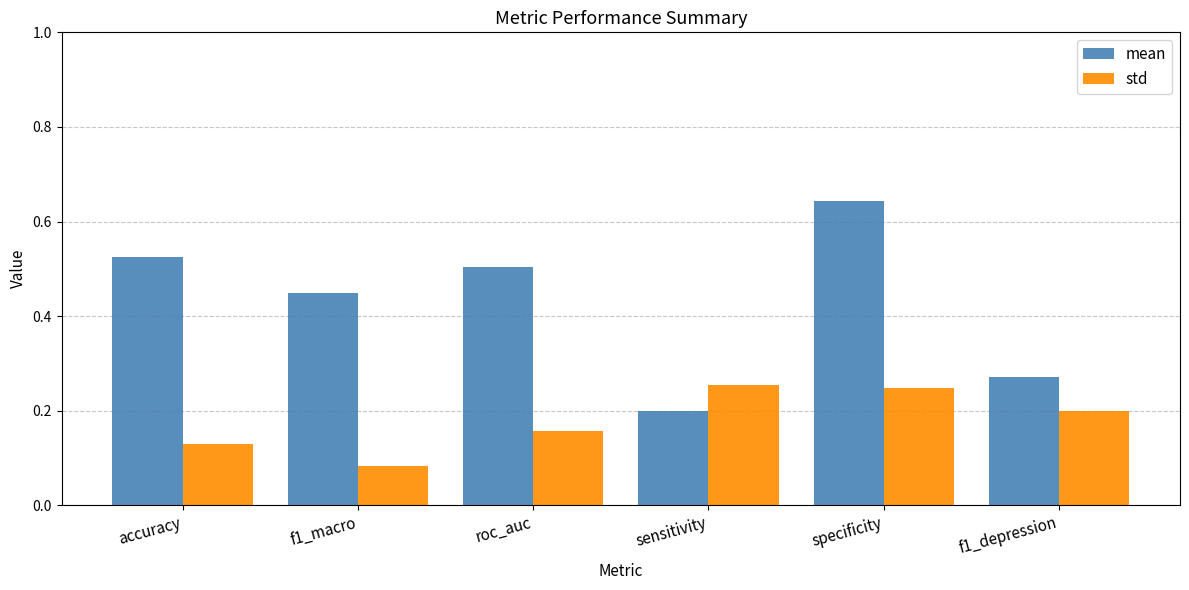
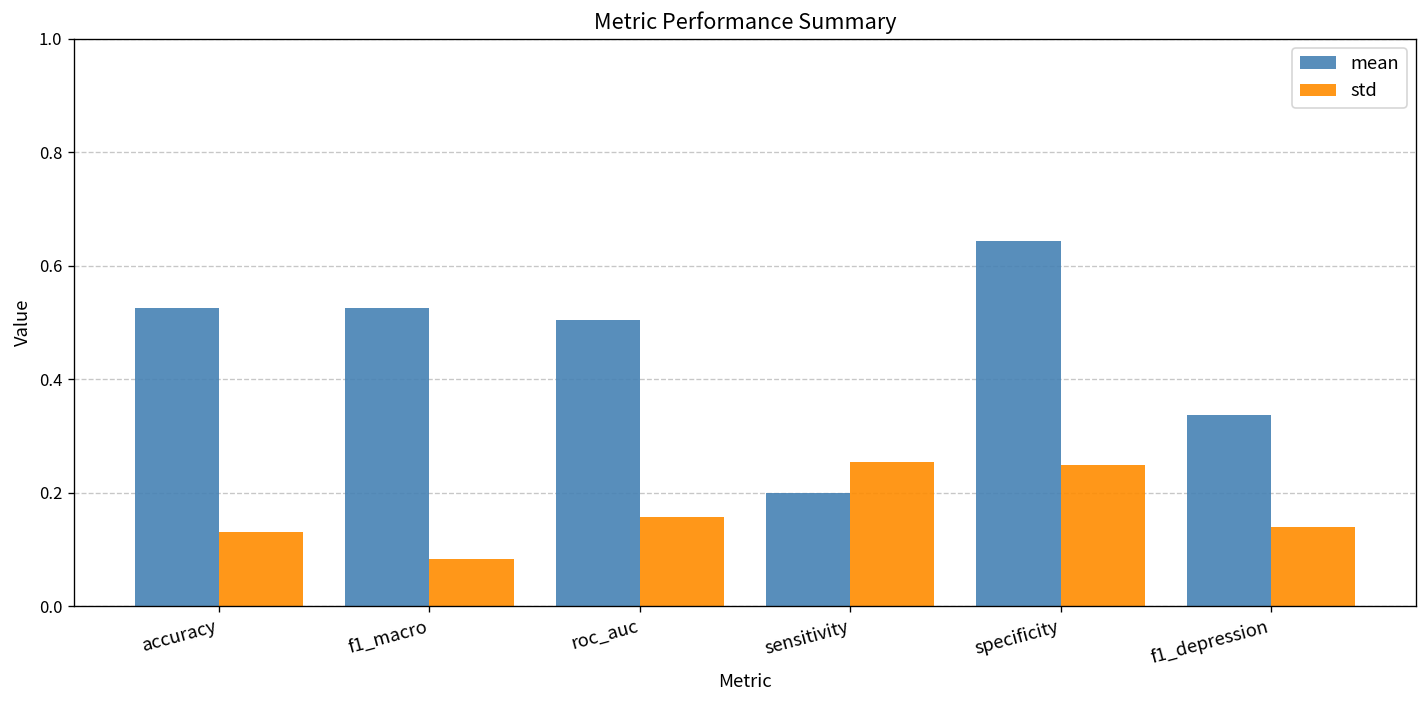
mean, f1_macro: 0.45 -> 0.52
mean, f1_depression: 0.27 -> 0.34
std, f1_depression: 0.20 -> 0.14
